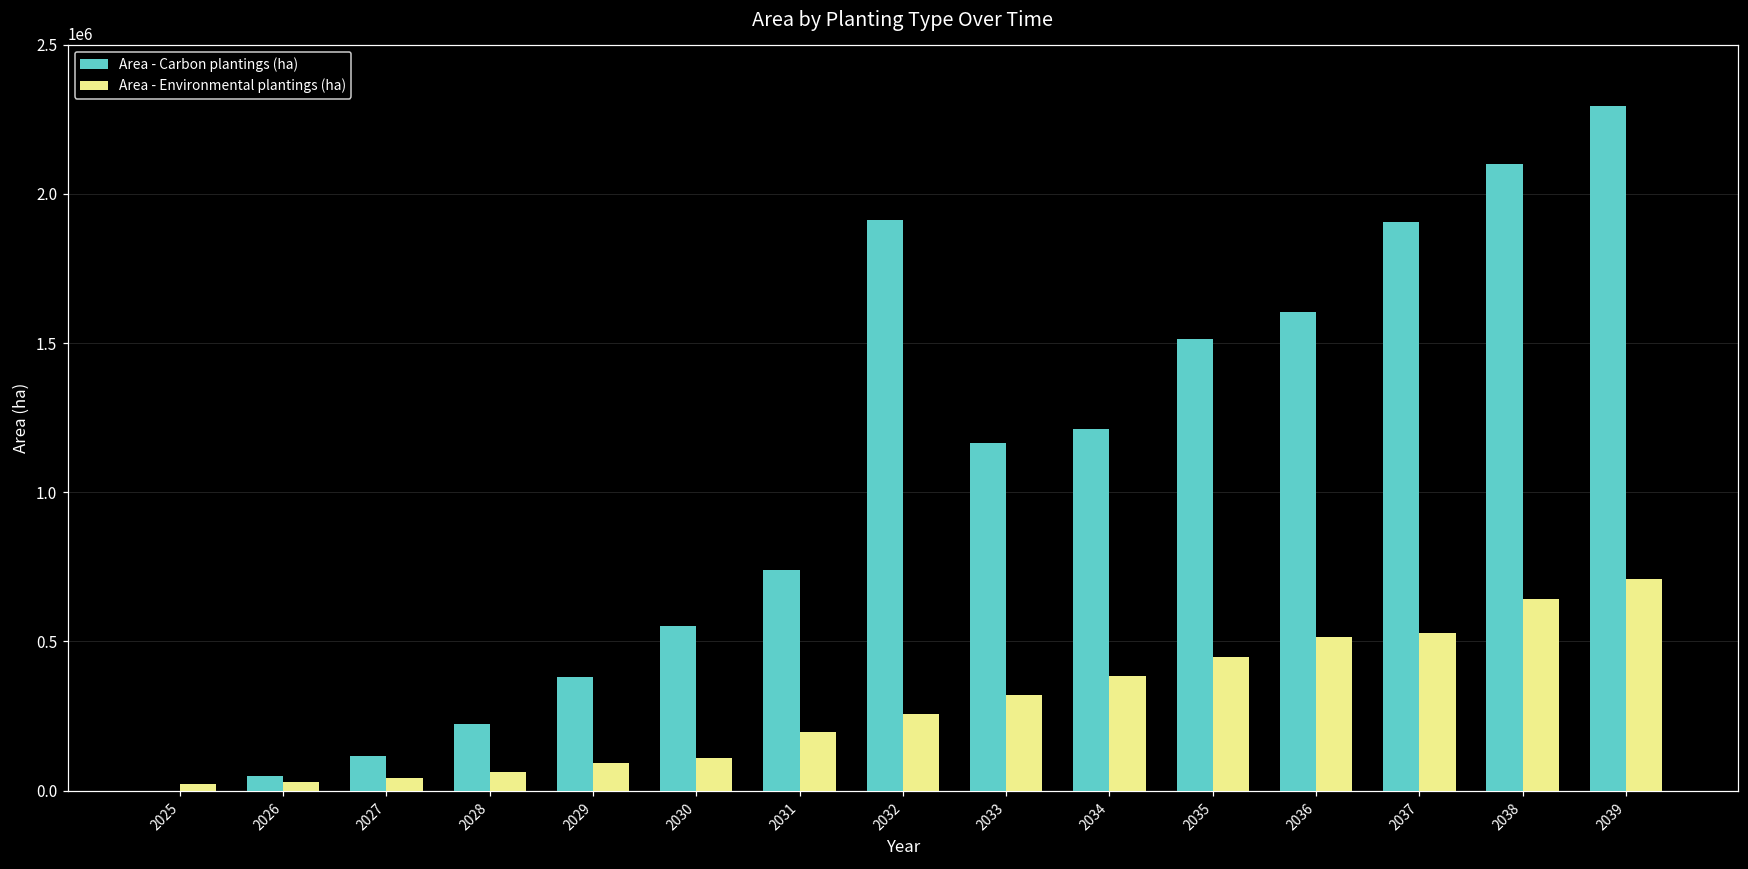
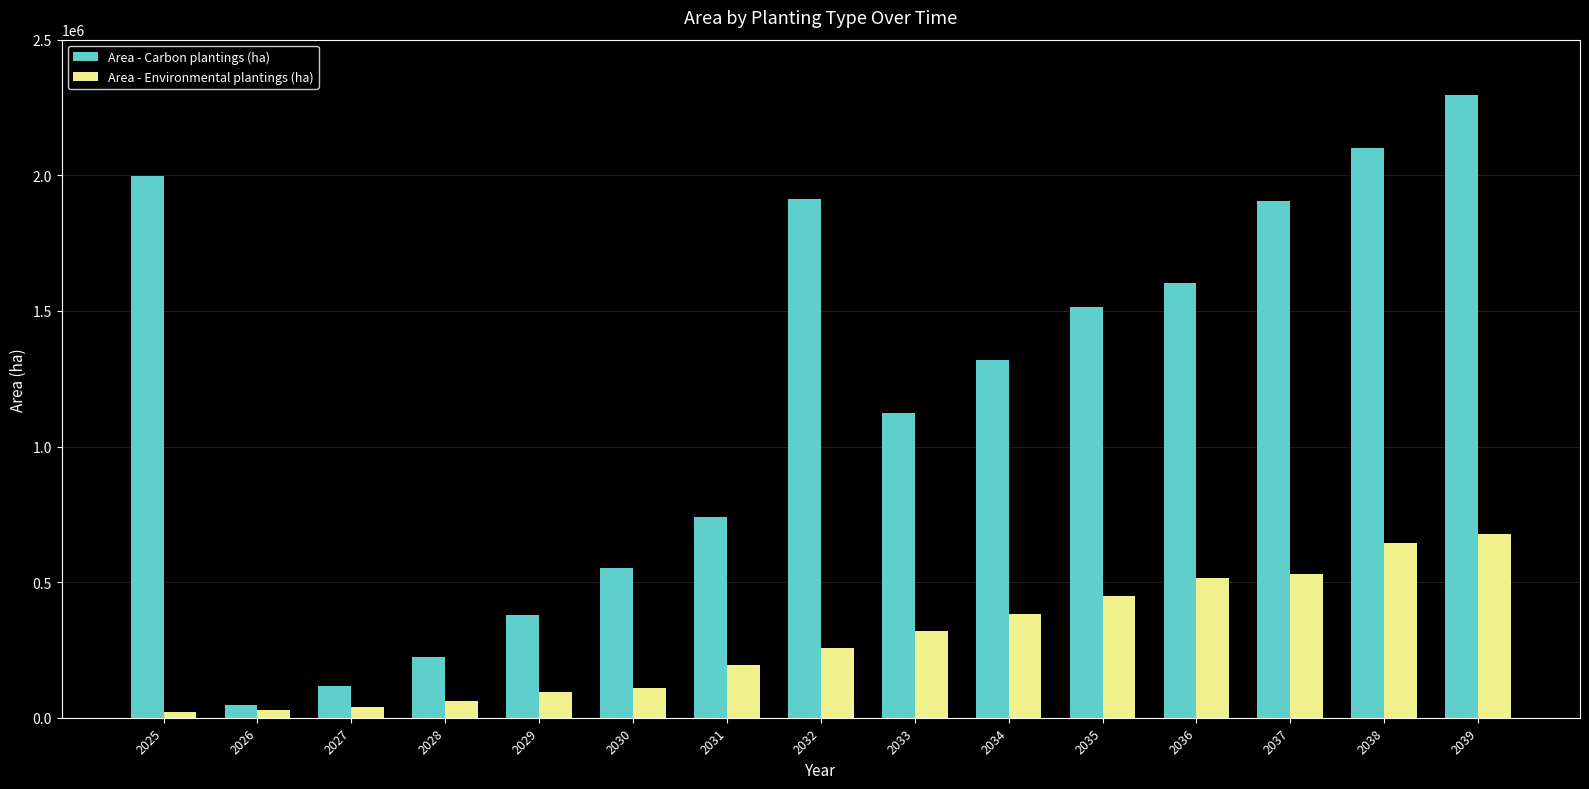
Area - Carbon plantings (ha), 2025: 0 -> 2000000
Area - Carbon plantings (ha), 2033: 1160000 -> 1130000
Area - Carbon plantings (ha), 2034: 1210000 -> 1320000
Area - Environmental plantings (ha), 2039: 710000 -> 680000
